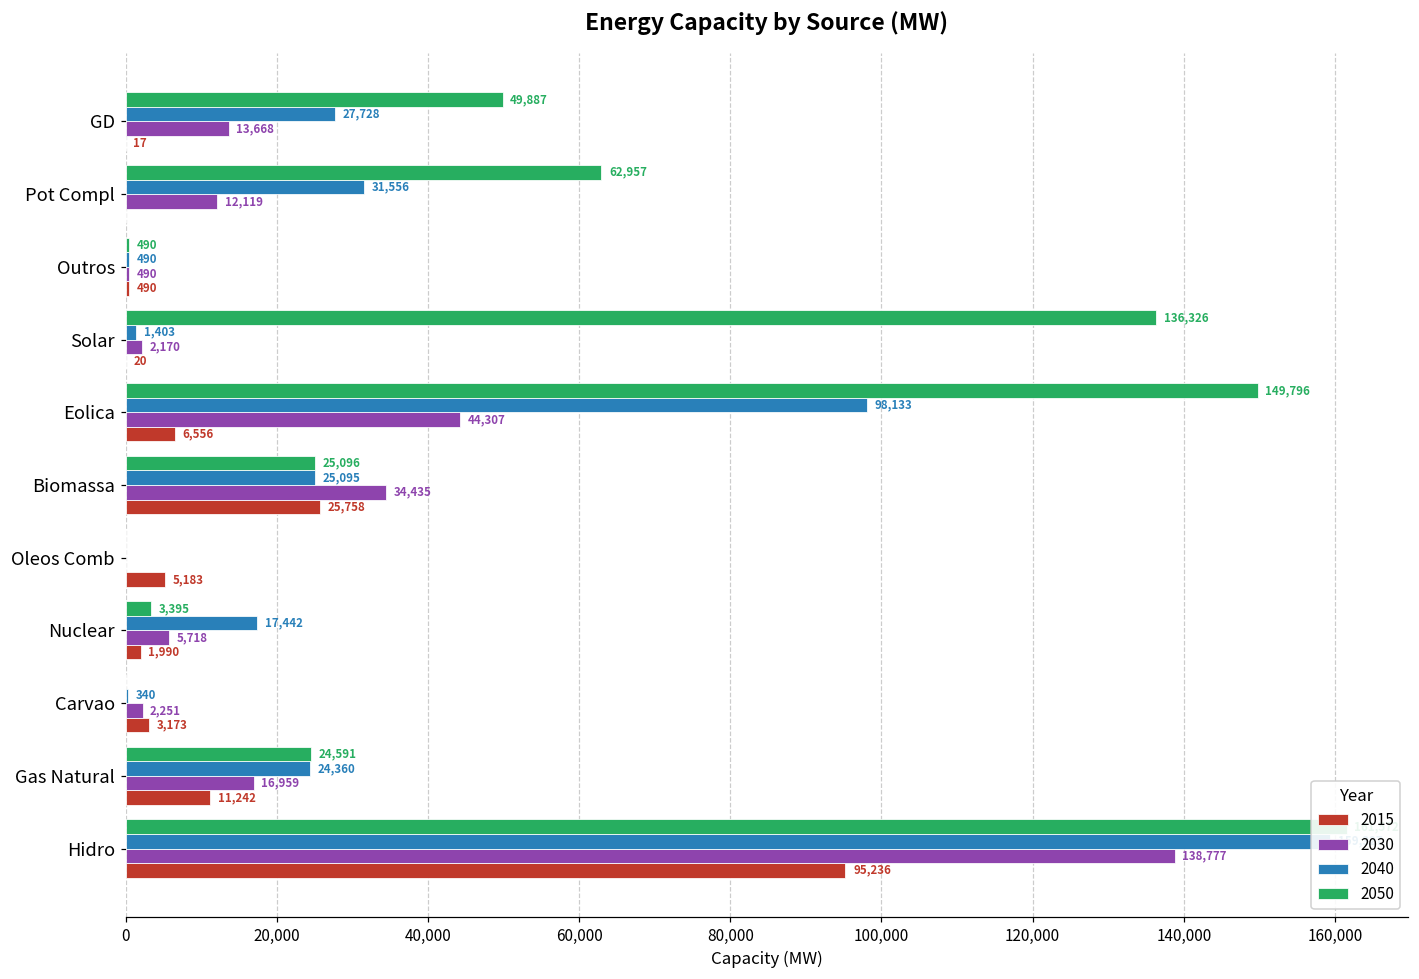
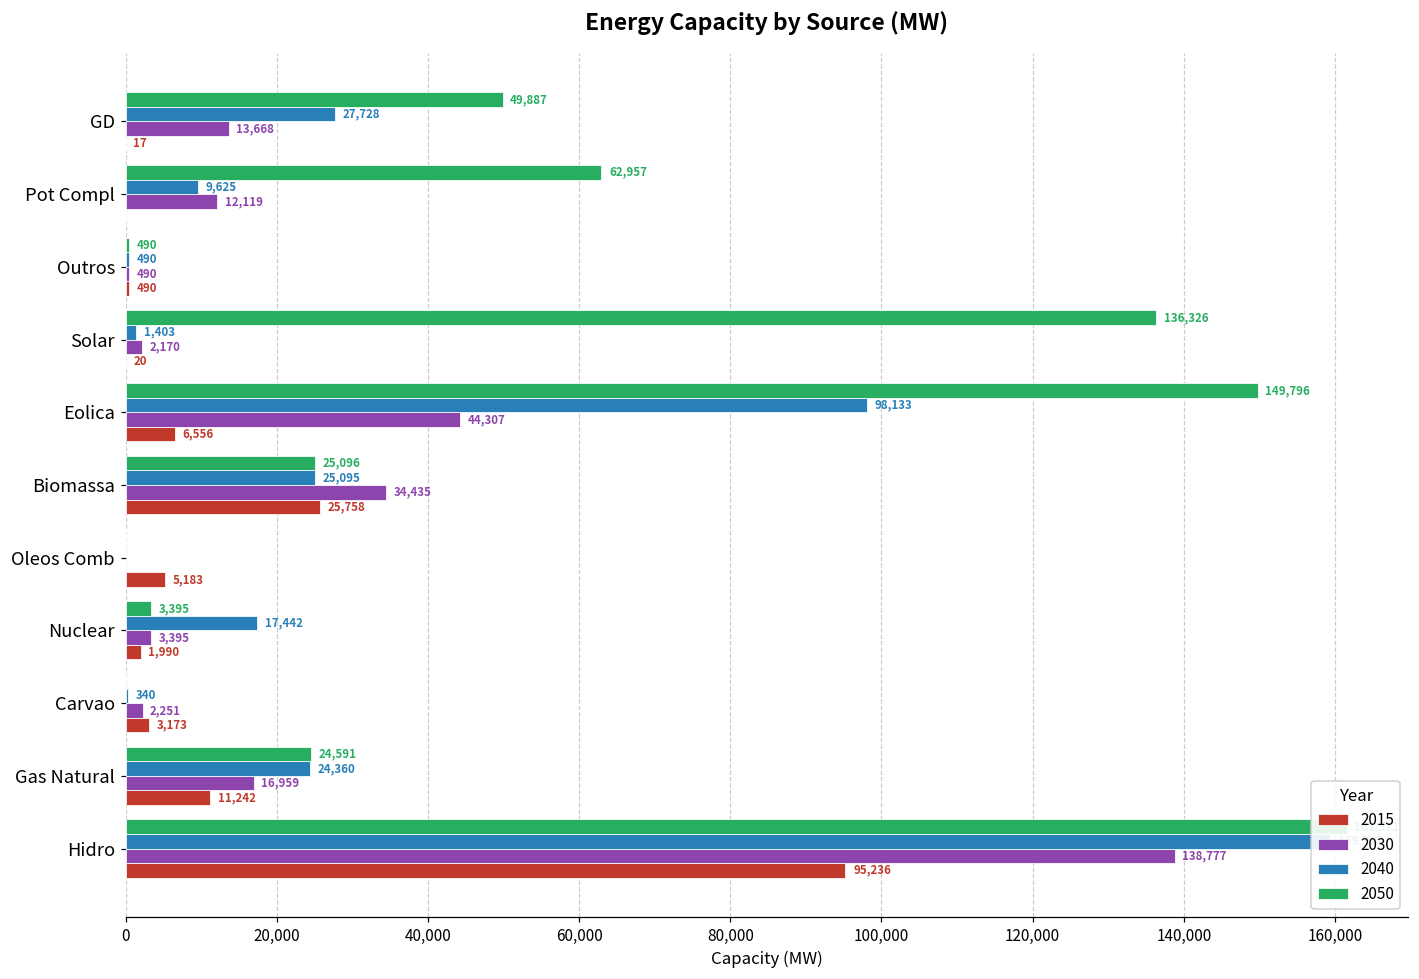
2040, Pot Compl: 31,556 -> 9,625
2030, Nuclear: 5,718 -> 3,395
